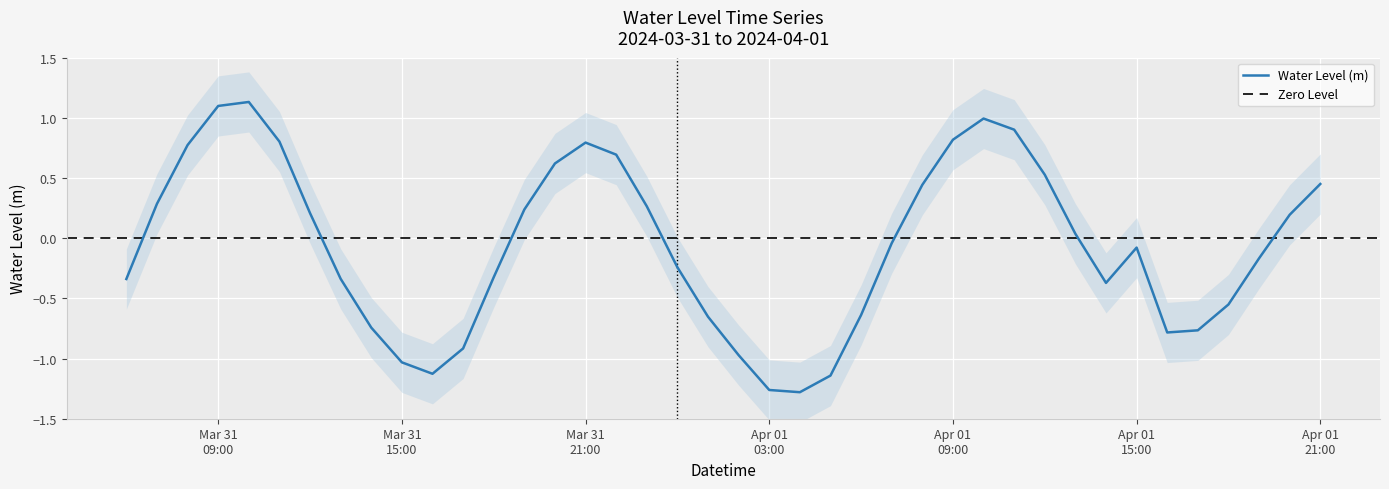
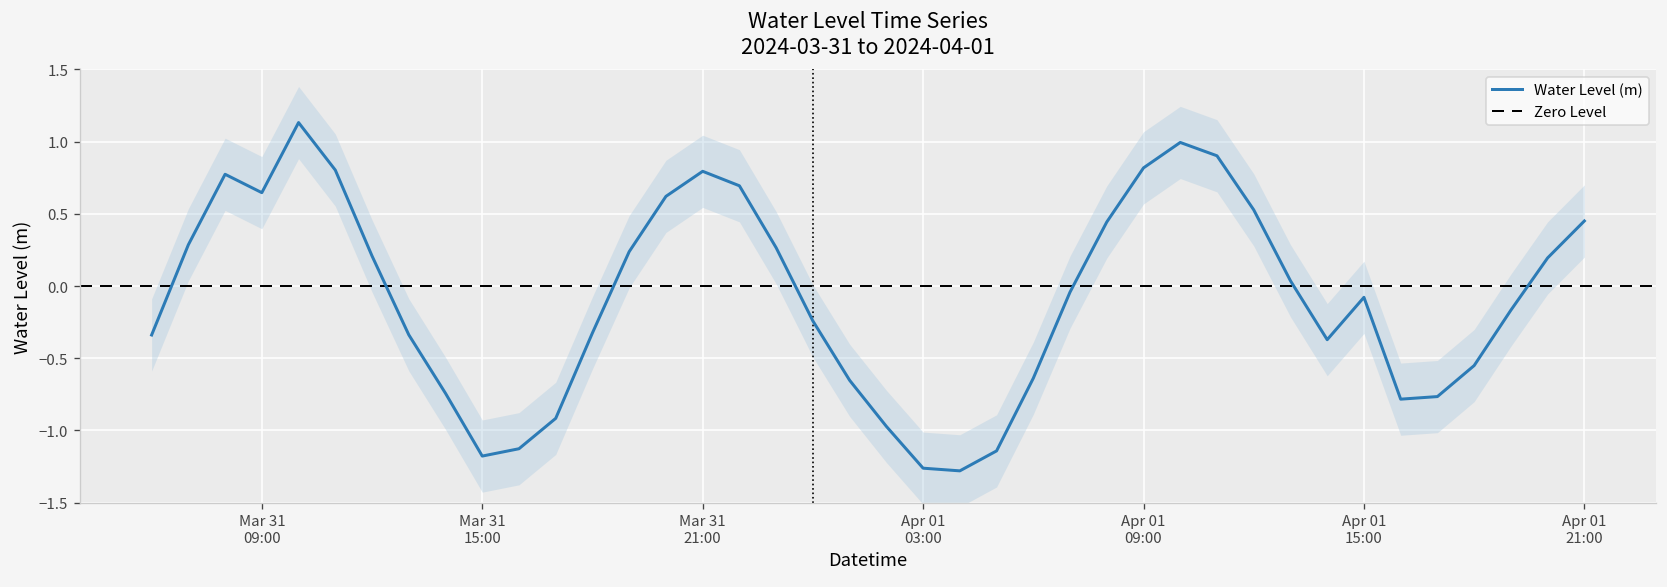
Water Level (m), Mar 31 09:00: 1.10 -> 0.65
Water Level (m), Mar 31 15:00: -1.03 -> -1.18
